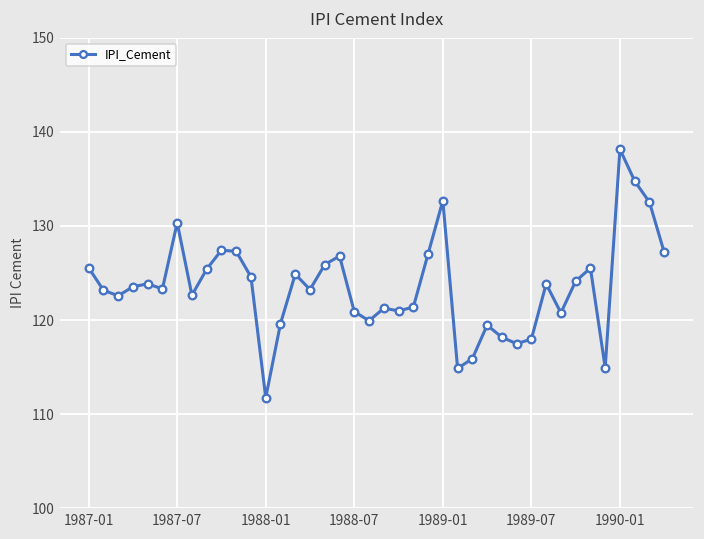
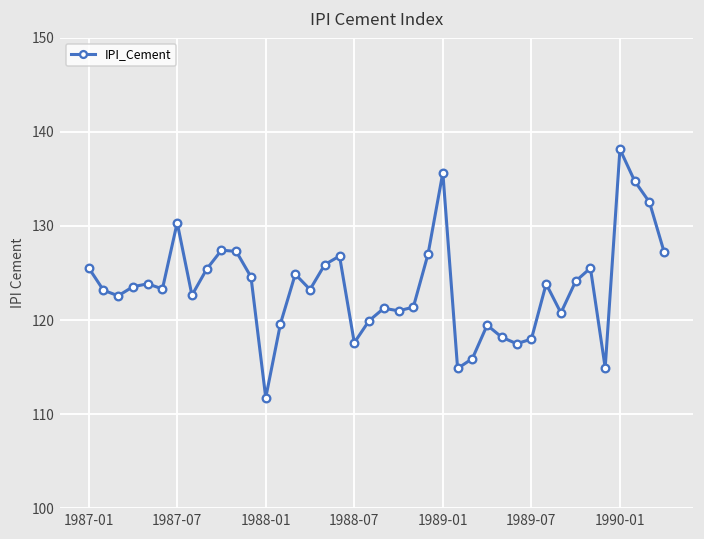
1988-07: 121 -> 118
1989-01: 133 -> 136
